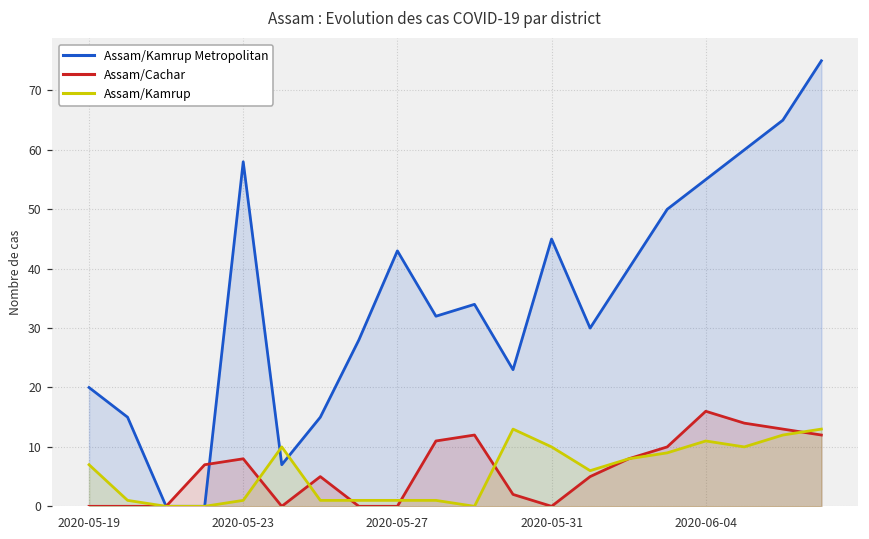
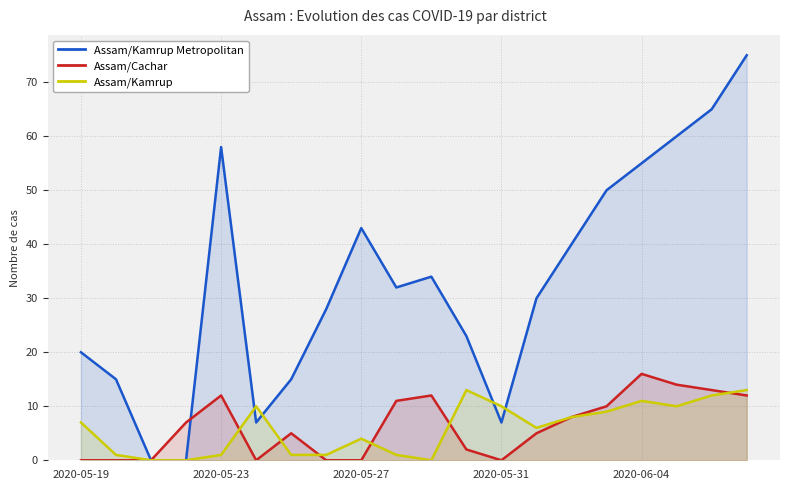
Assam/Cachar, 2020-05-23: 8 -> 12
Assam/Kamrup, 2020-05-27: 1 -> 4
Assam/Kamrup Metropolitan, 2020-05-31: 45 -> 7
